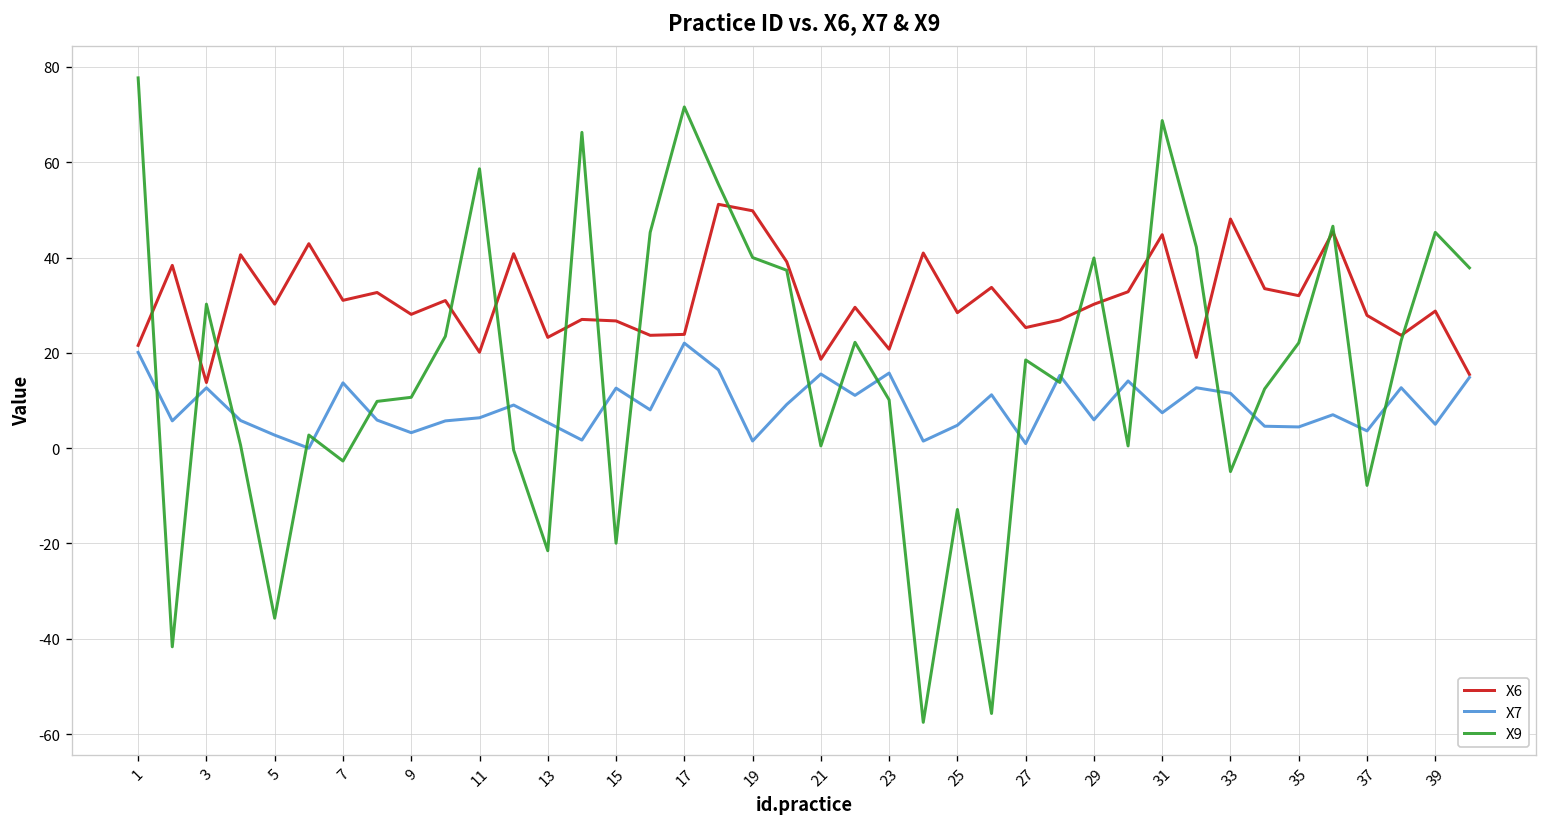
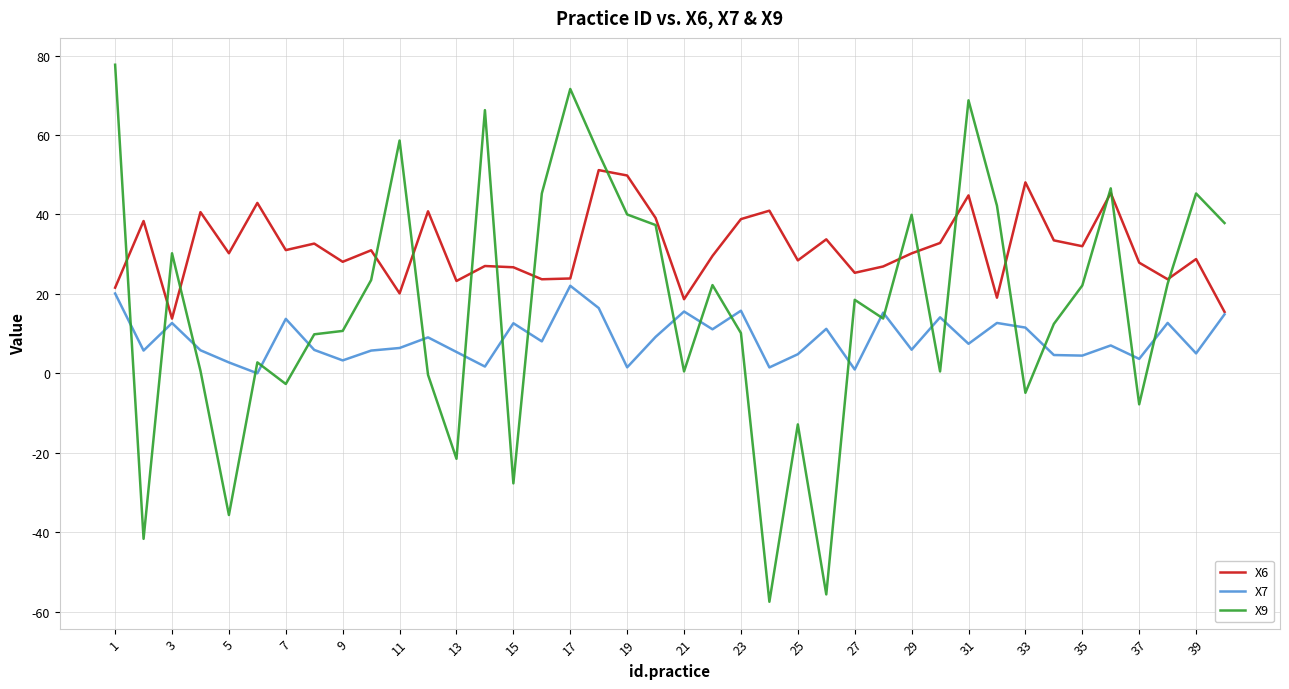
X9, 15: -20 -> -28
X6, 23: 21 -> 39
